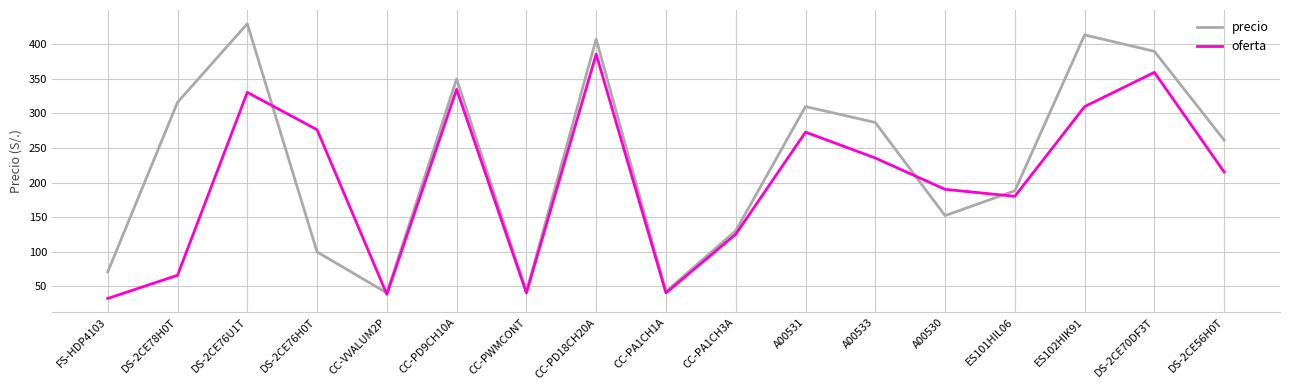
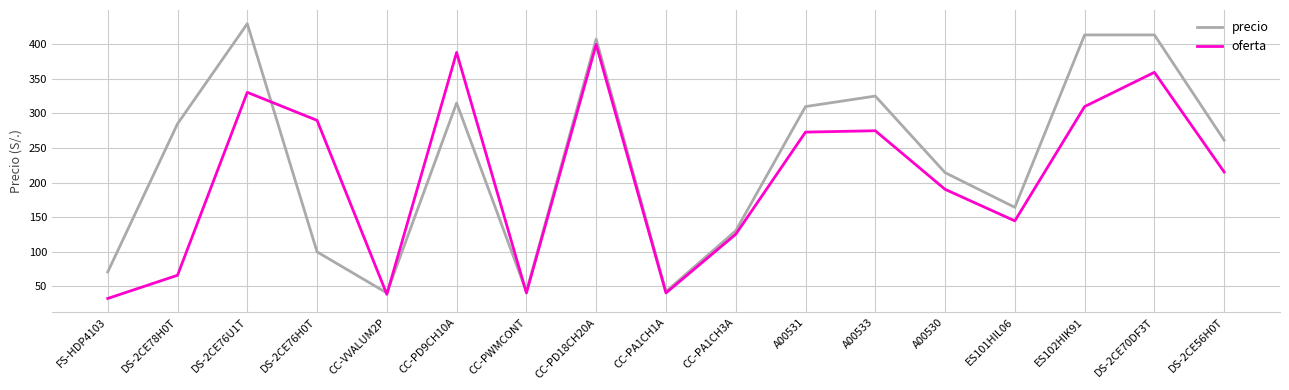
precio, DS-2CE78H0T: 320 -> 290
oferta, DS-2CE76H0T: 280 -> 290
precio, CC-PD9CH10A: 350 -> 320
oferta, CC-PD9CH10A: 340 -> 390
oferta, CC-PD18CH20A: 390 -> 400
precio, A00533: 290 -> 330
oferta, A00533: 240 -> 280
precio, A00530: 150 -> 210
precio, ES101HIL06: 190 -> 160
oferta, ES101HIL06: 180 -> 140
precio, DS-2CE70DF3T: 390 -> 410
